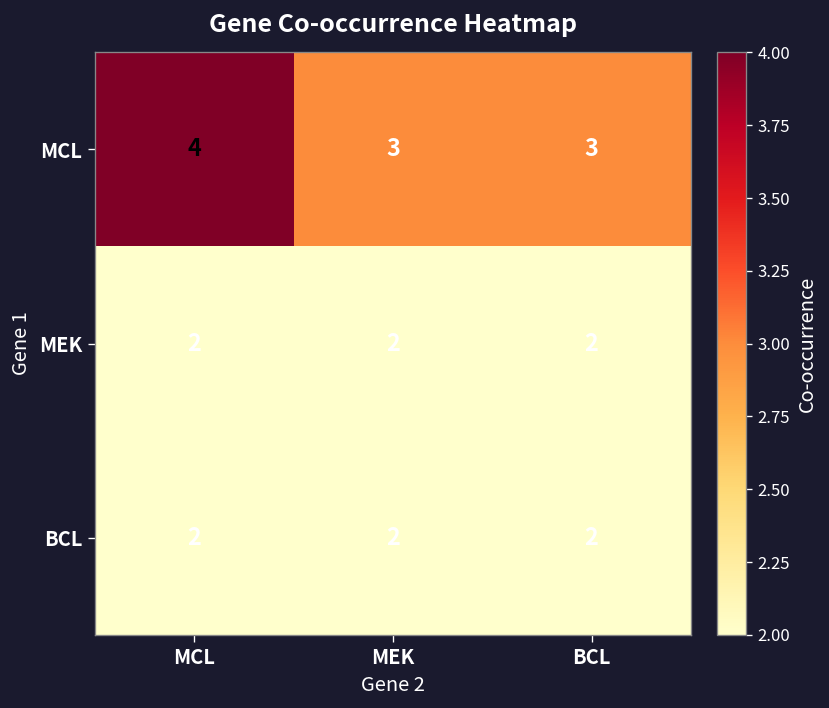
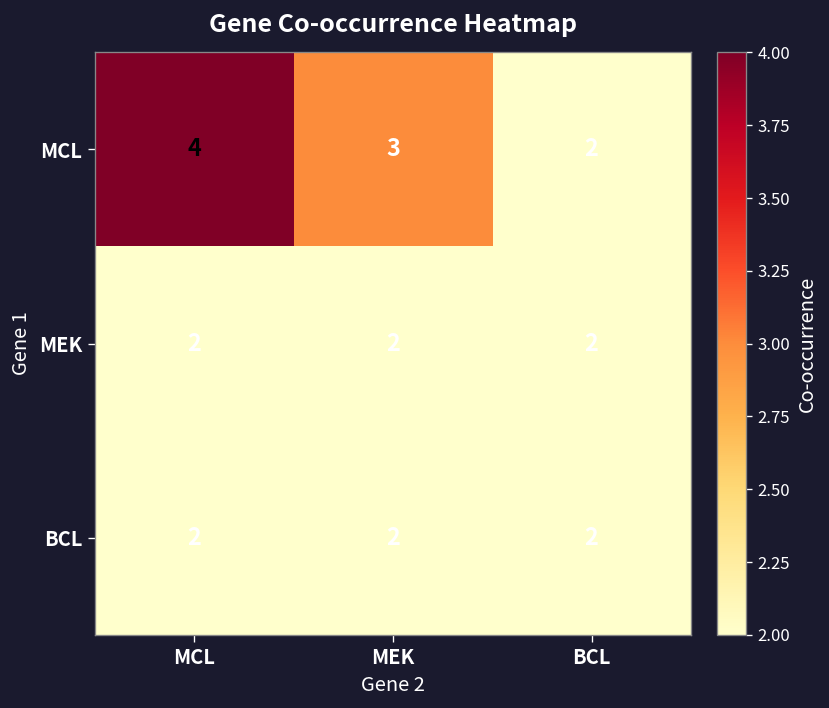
MCL, BCL: 3 -> 2
